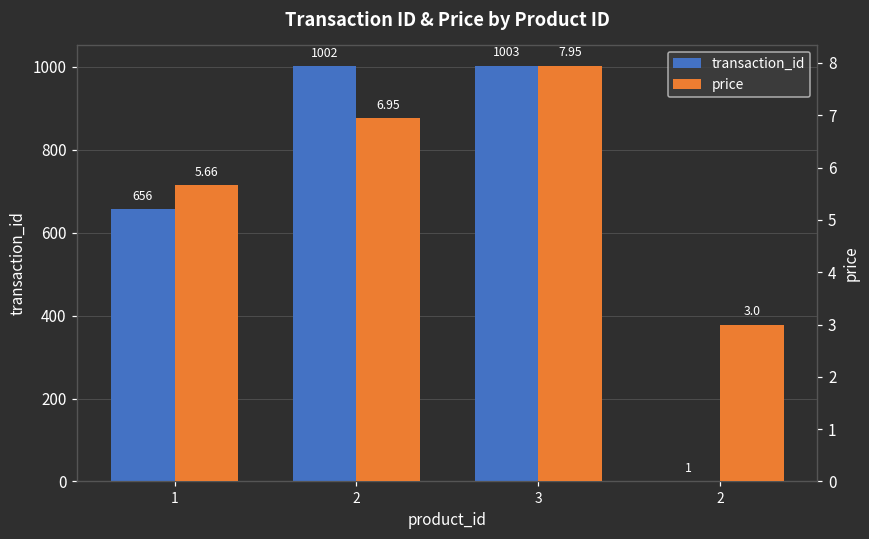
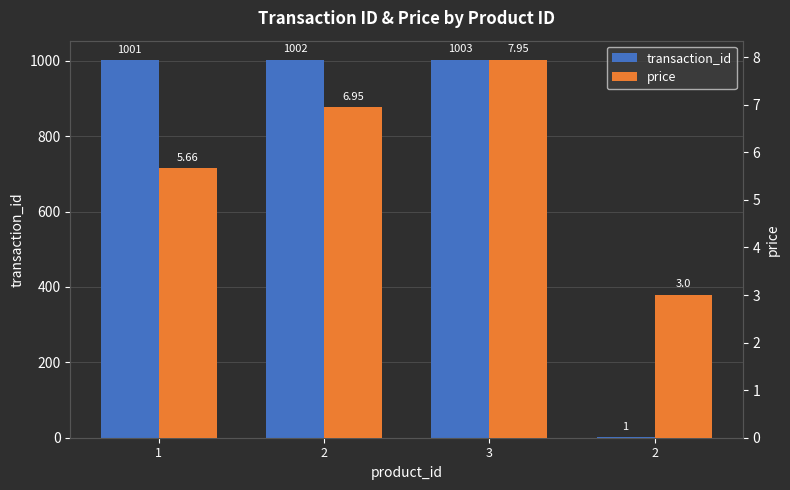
transaction_id, 1: 656 -> 1001
